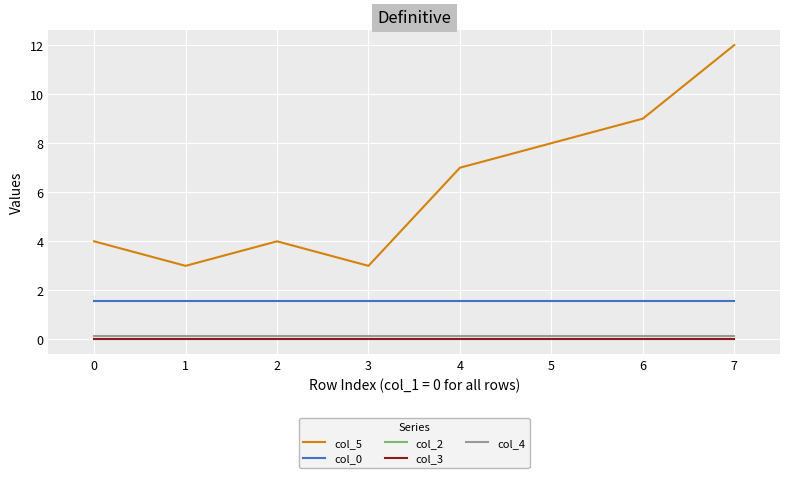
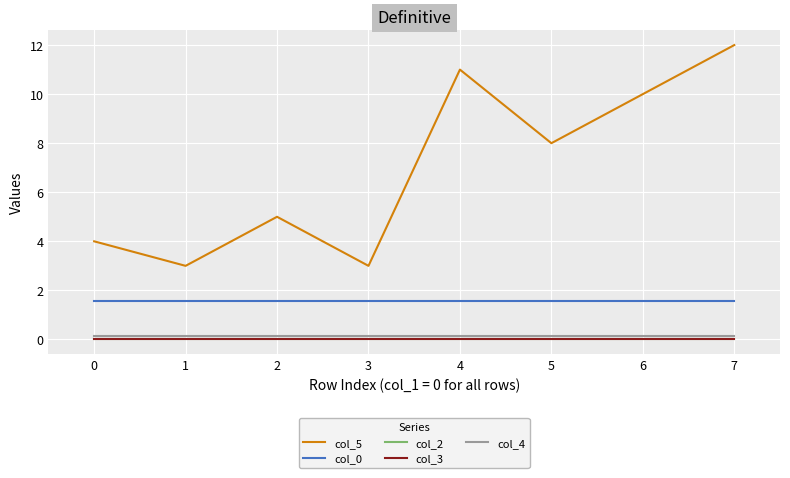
col_5, 2: 4 -> 5
col_5, 4: 7 -> 11
col_5, 6: 9 -> 10
